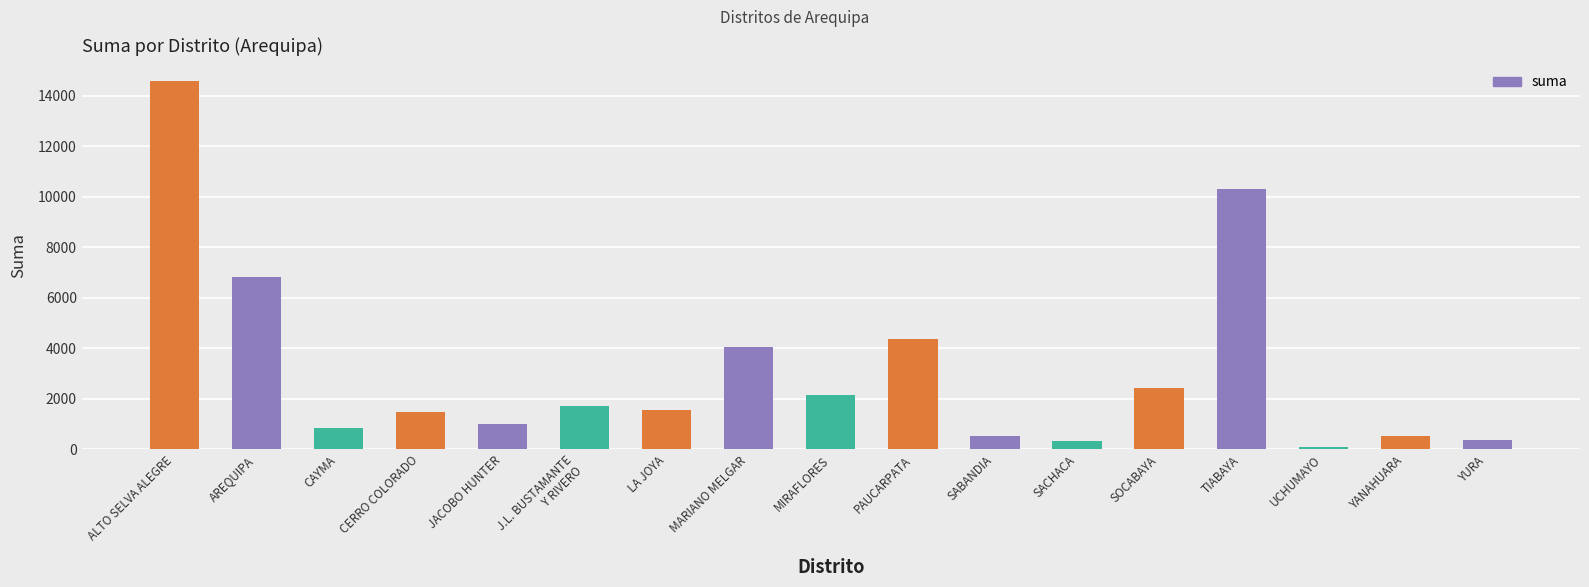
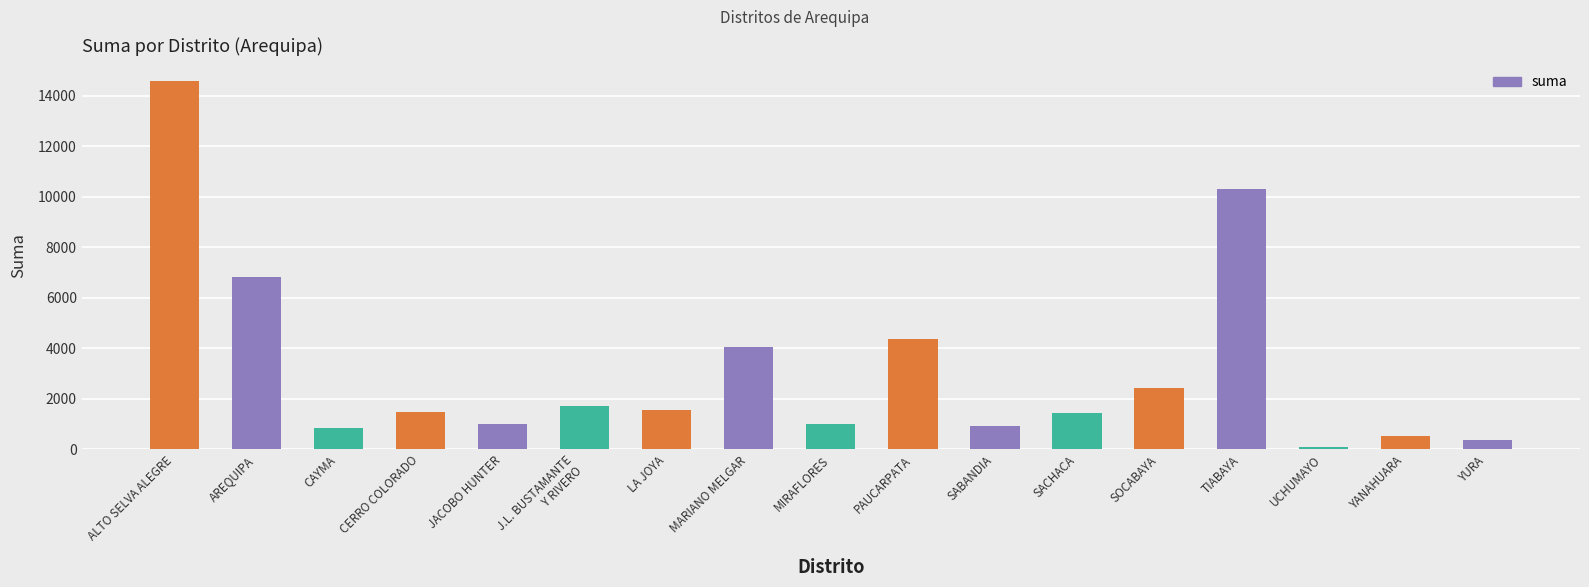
MIRAFLORES: 2200 -> 1000
SABANDIA: 500 -> 900
SACHACA: 300 -> 1400
